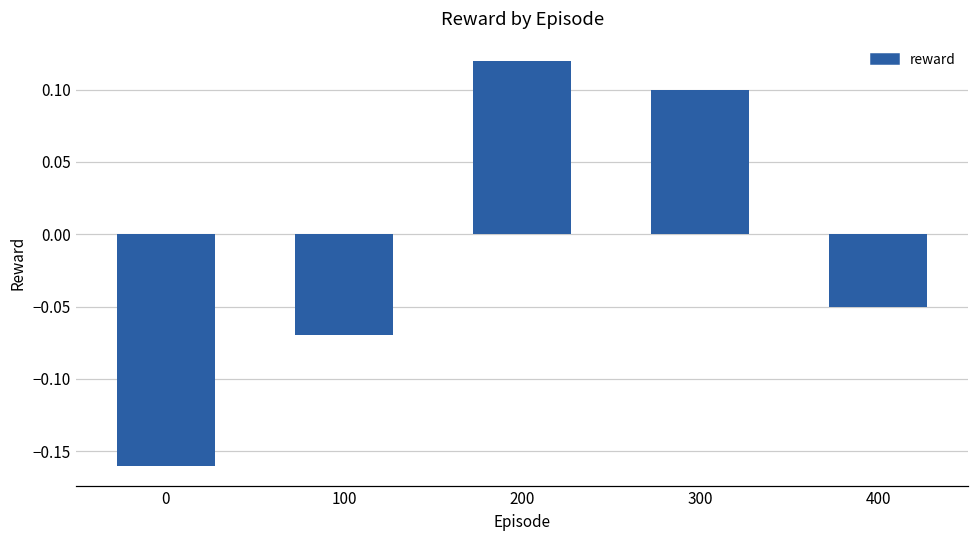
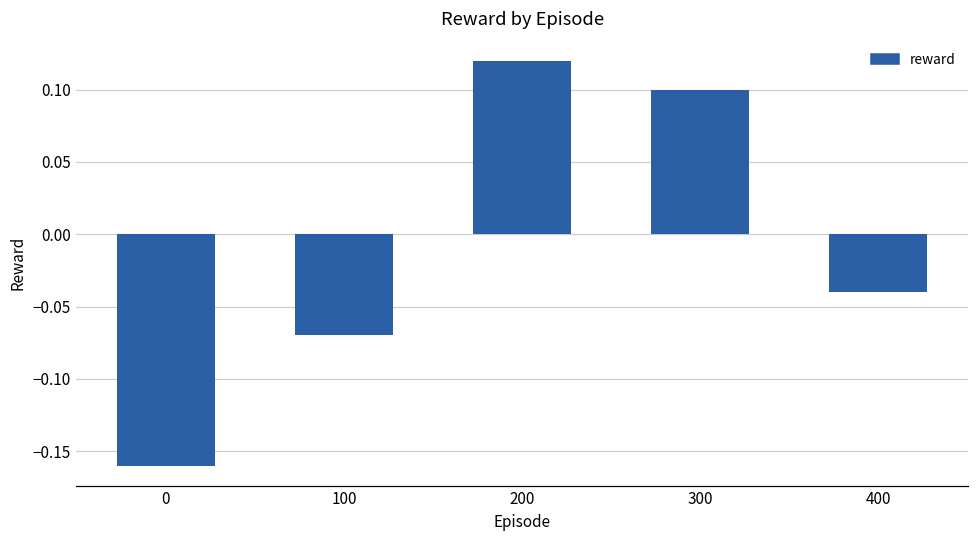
400: -0.05 -> -0.04
